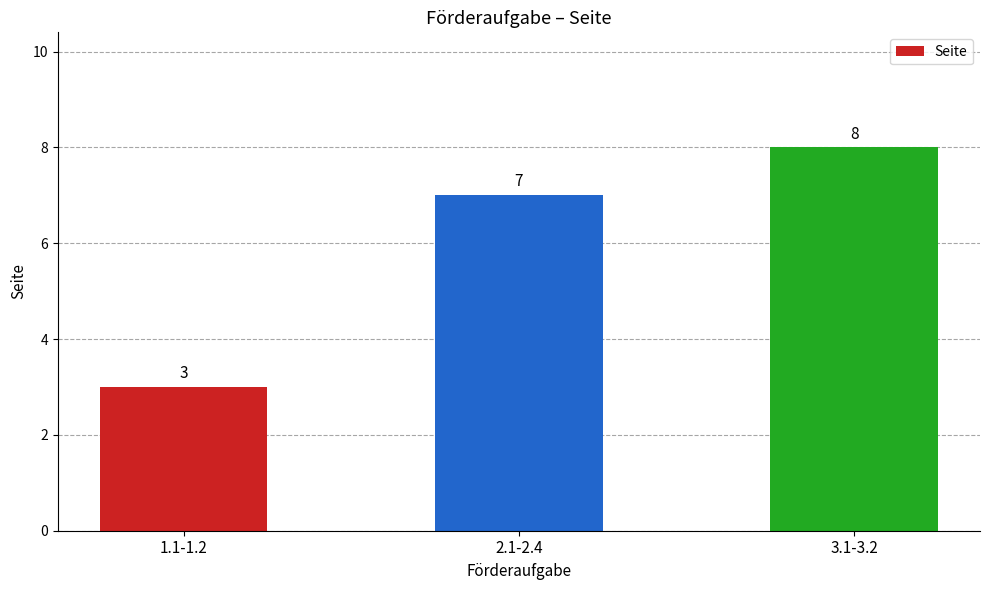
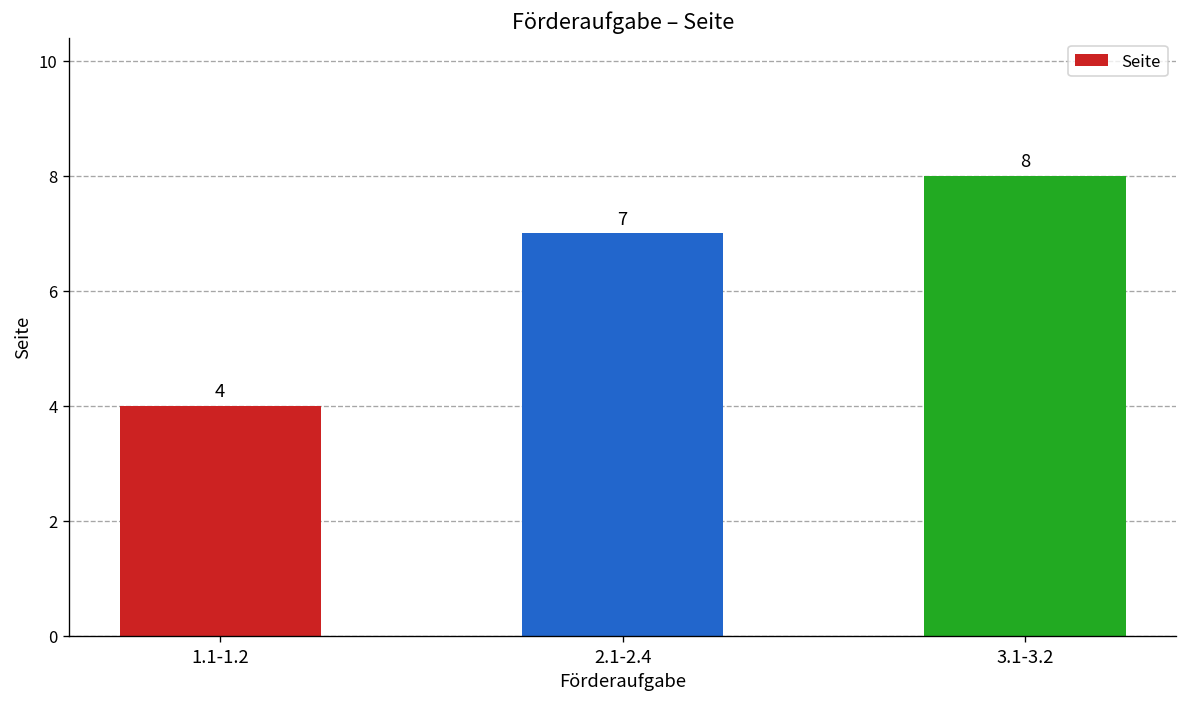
1.1-1.2: 3 -> 4
